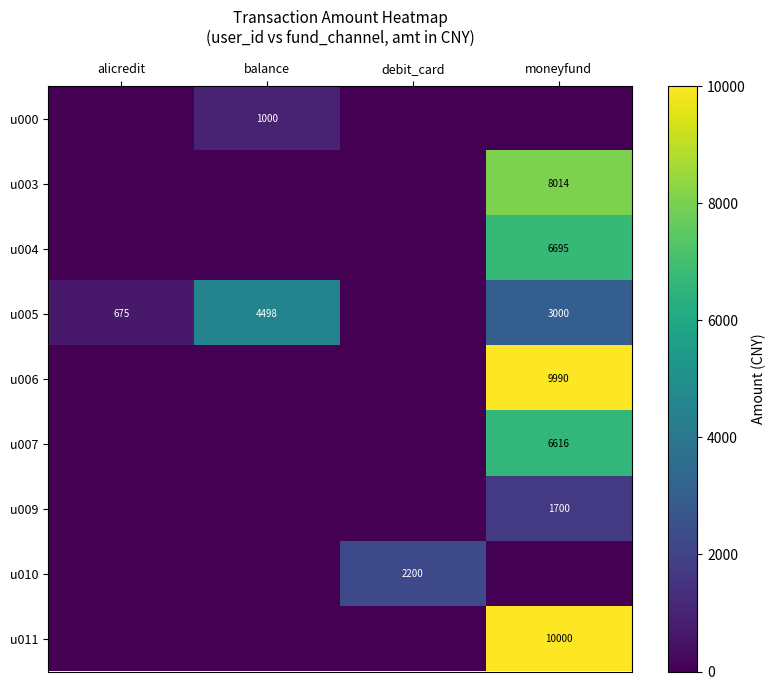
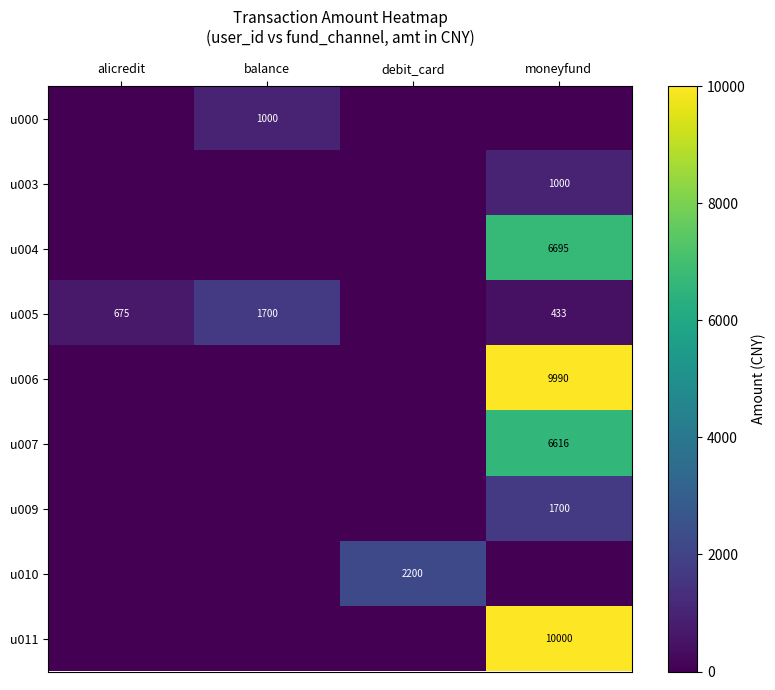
u003, moneyfund: 8014 -> 1000
u005, balance: 4498 -> 1700
u005, moneyfund: 3000 -> 433
